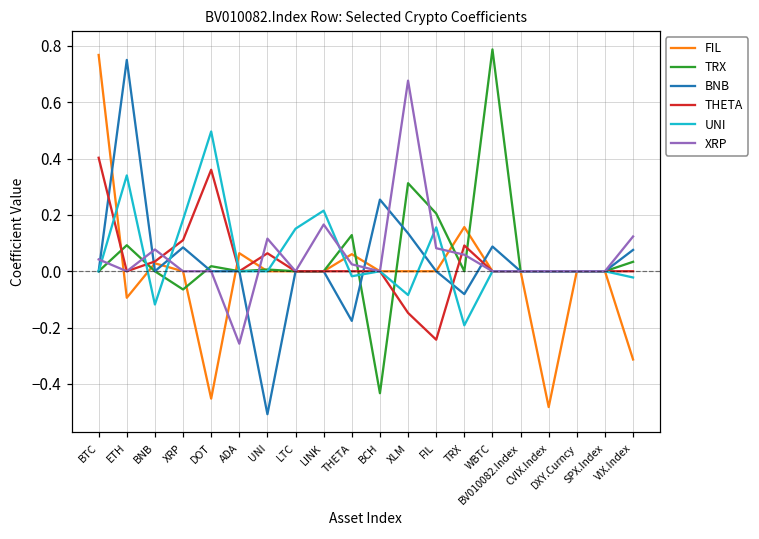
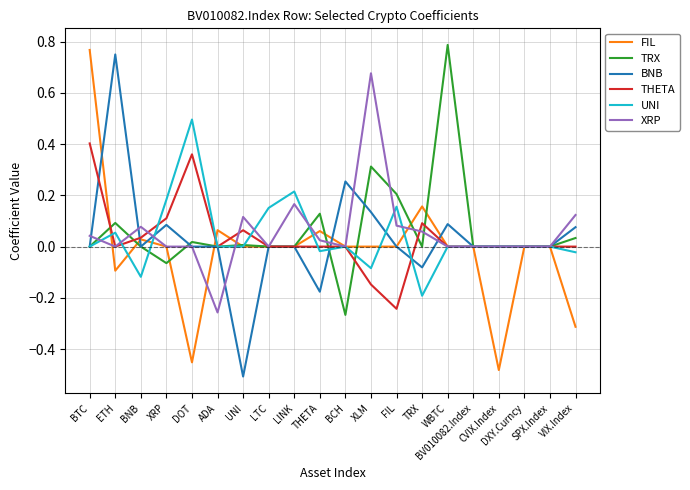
UNI, ETH: 0.34 -> 0.05
TRX, BCH: -0.43 -> -0.27
